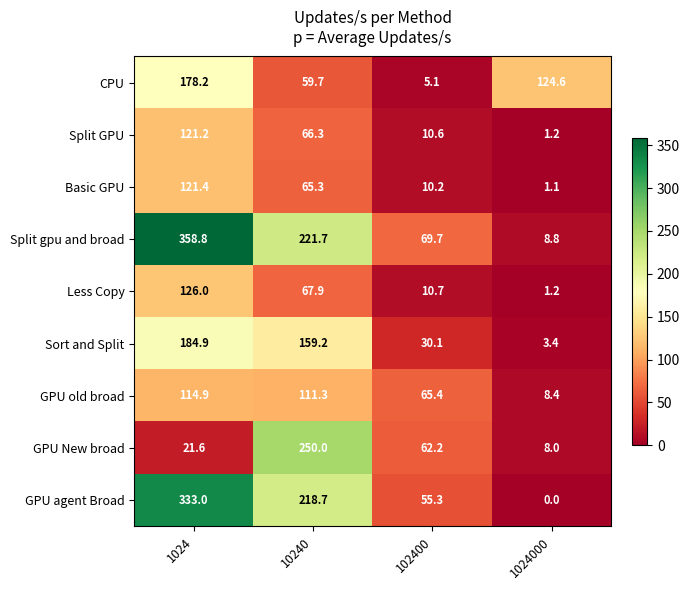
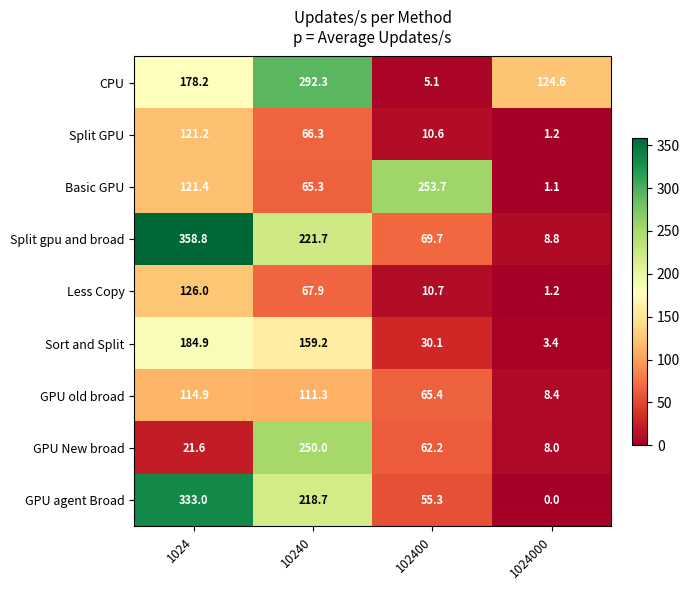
CPU, 10240: 59.7 -> 292.3
Basic GPU, 102400: 10.2 -> 253.7
